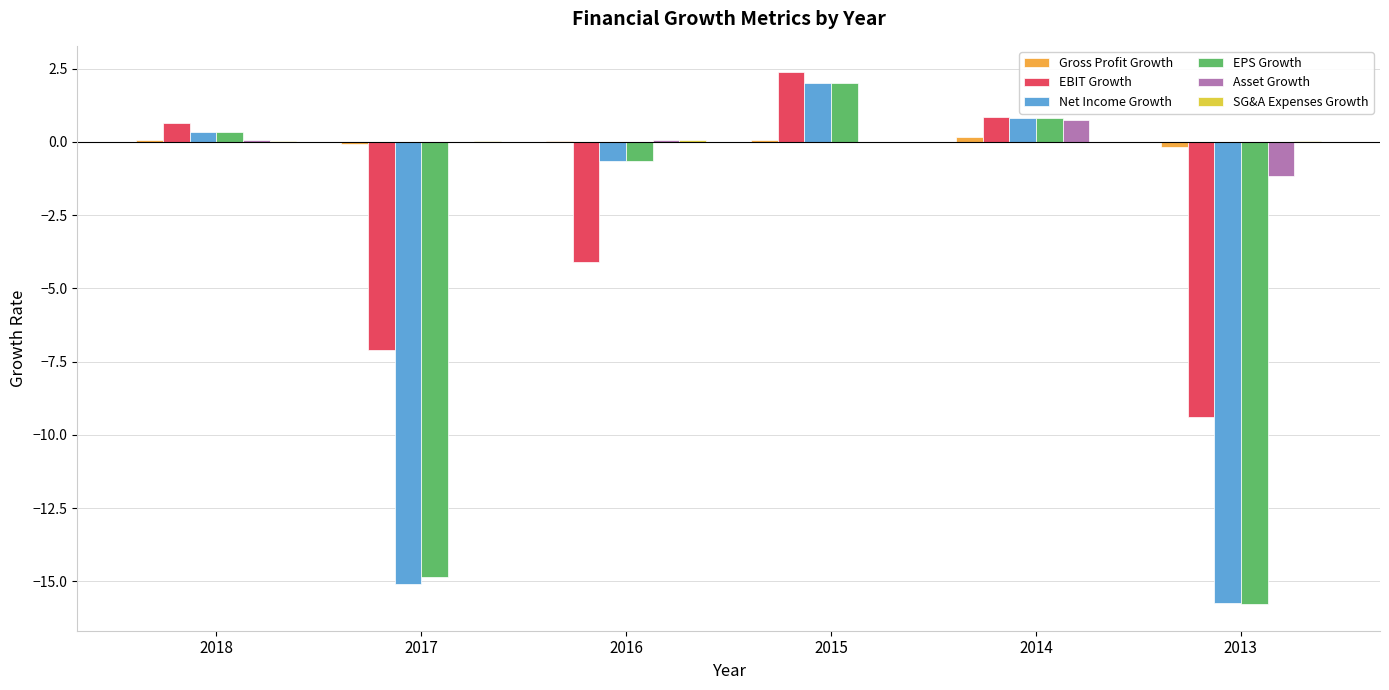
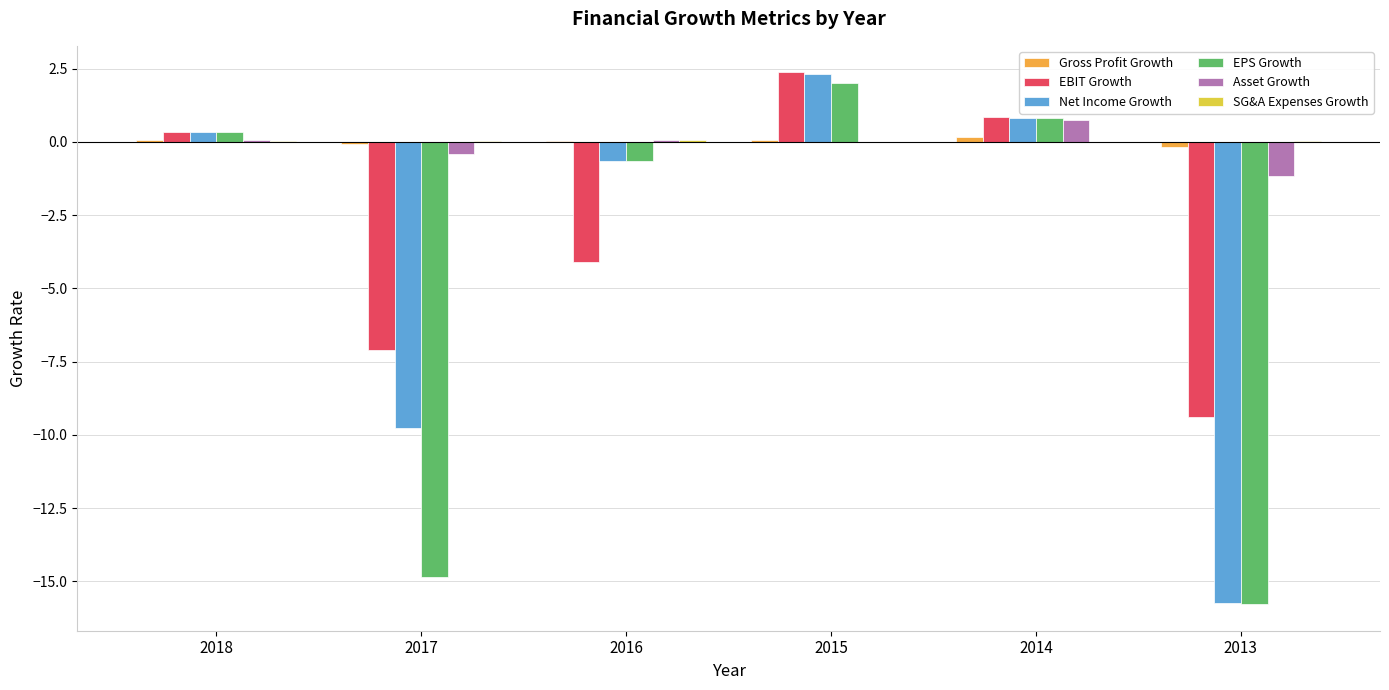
EBIT Growth, 2018: 0.6 -> 0.4
Net Income Growth, 2017: -15.1 -> -9.8
Asset Growth, 2017: 0.0 -> -0.4
Net Income Growth, 2015: 2.0 -> 2.3
